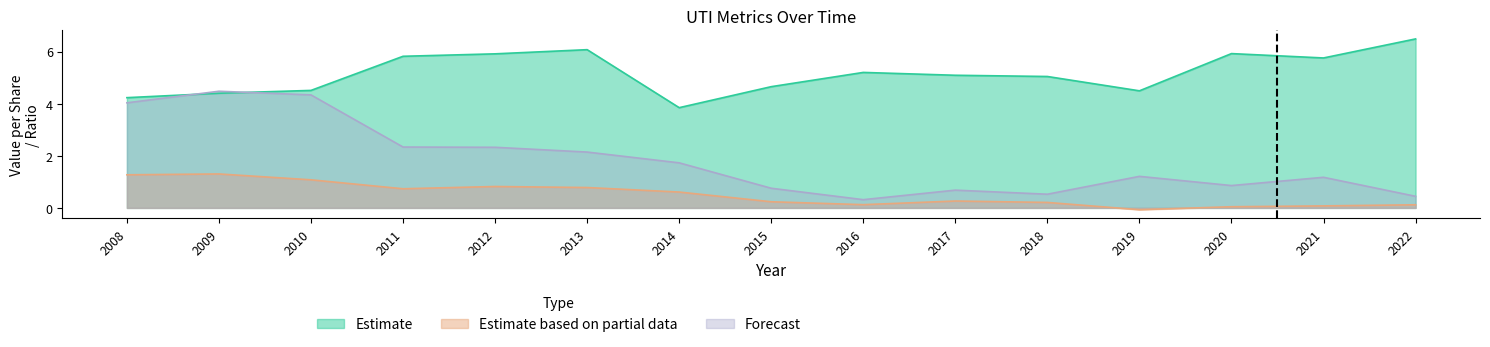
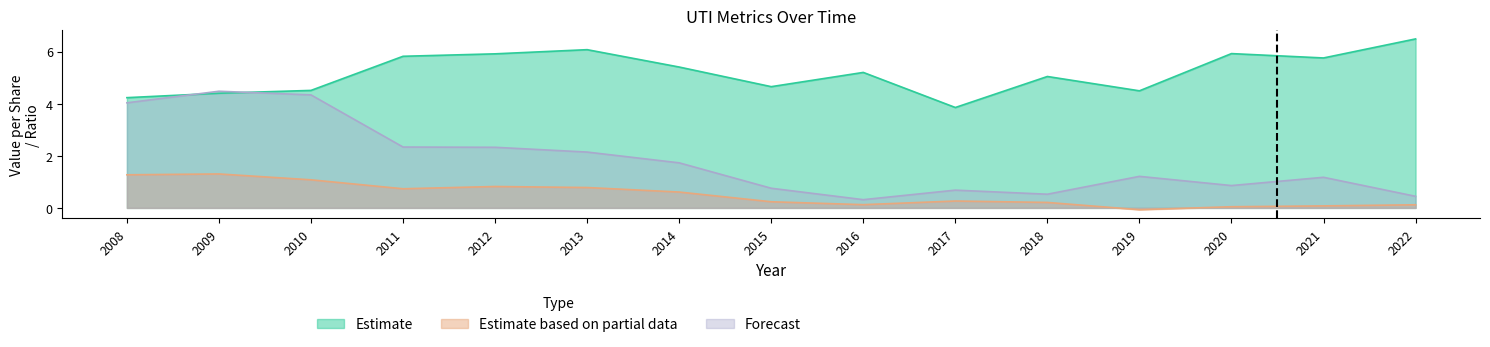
Estimate, 2014: 3.8 -> 5.4
Estimate, 2017: 5.1 -> 3.9
